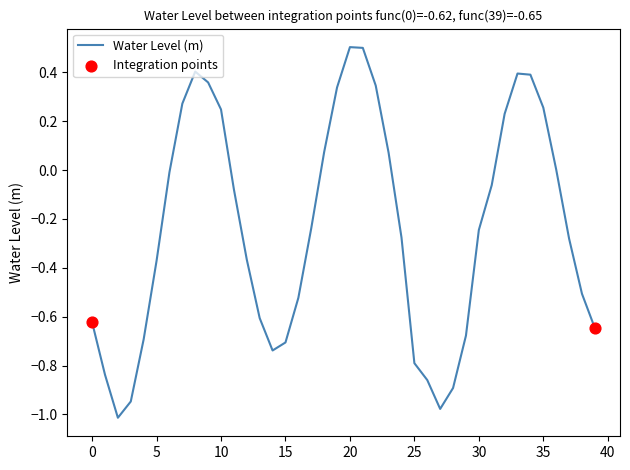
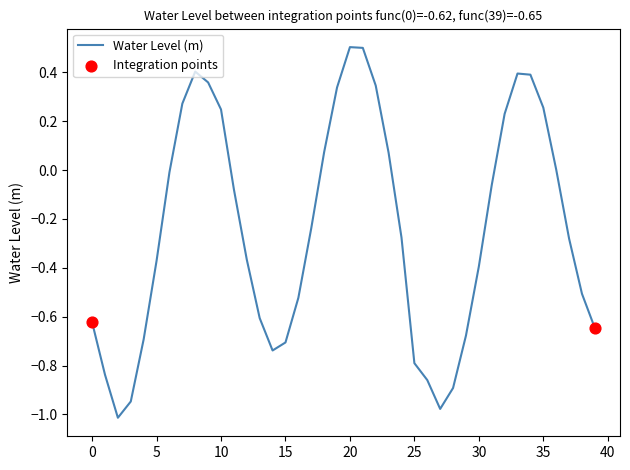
Water Level (m), 30: -0.25 -> -0.39
